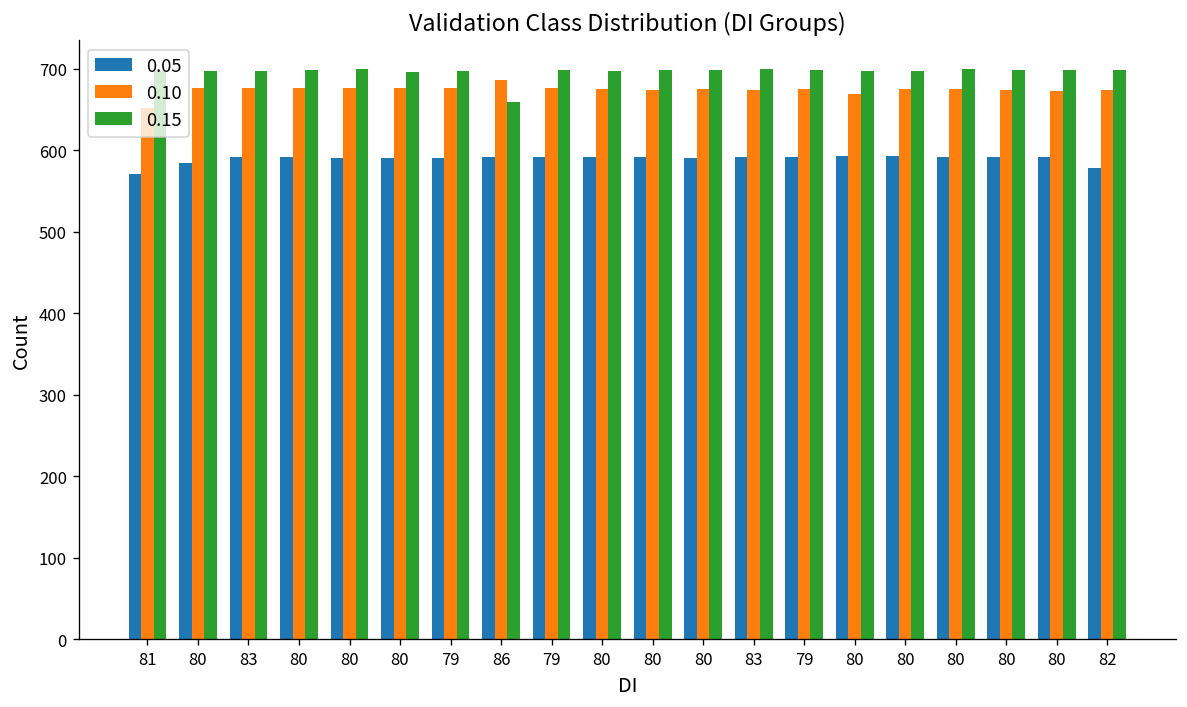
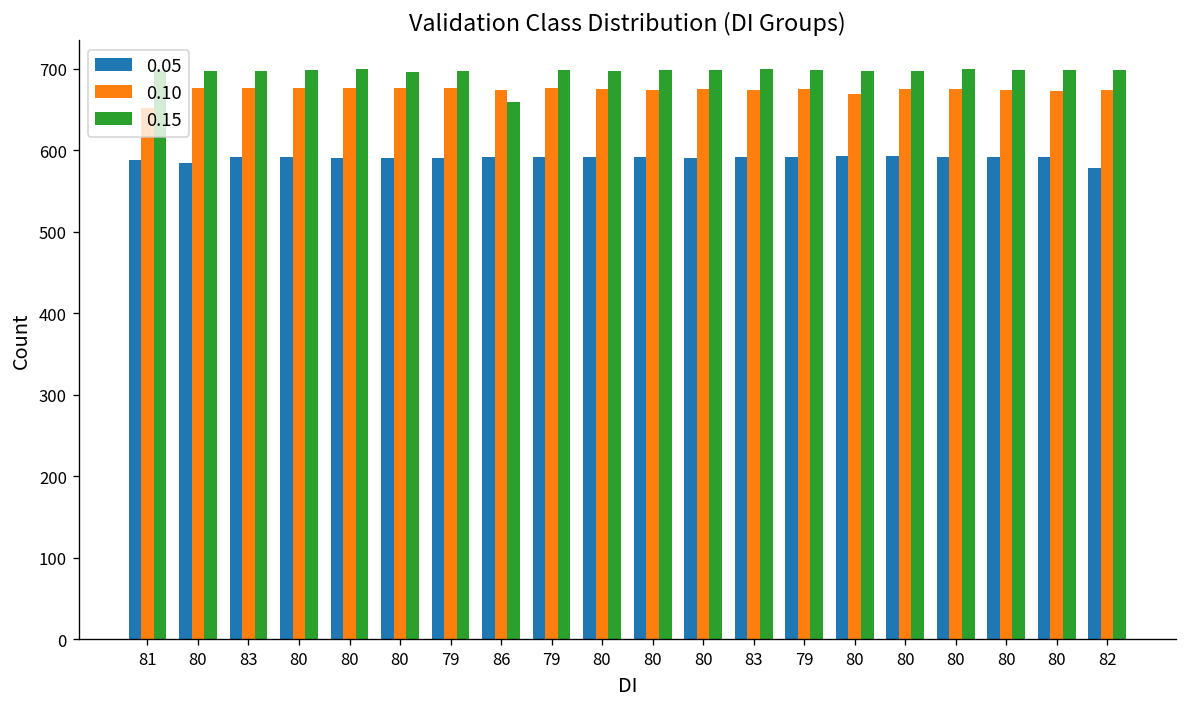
0.05, 81: 570 -> 590
0.10, 86: 690 -> 670
